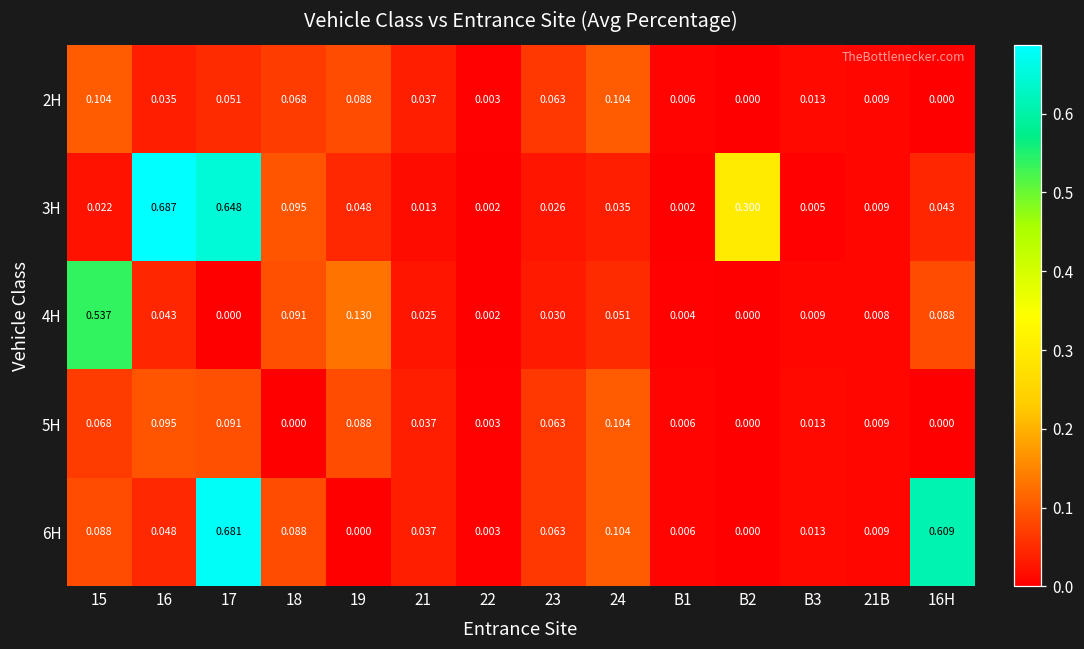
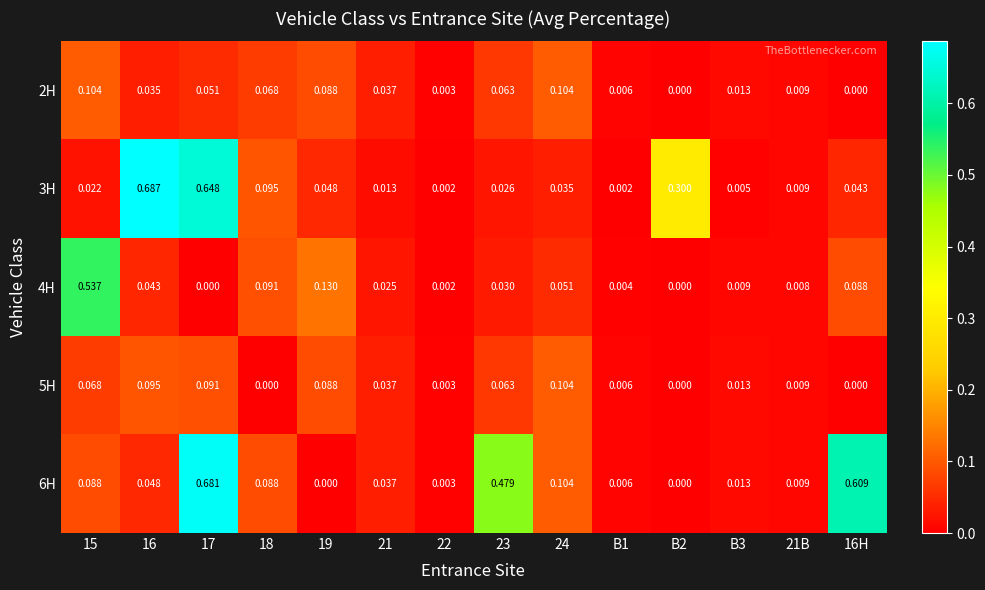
6H, 23: 0.063 -> 0.479
